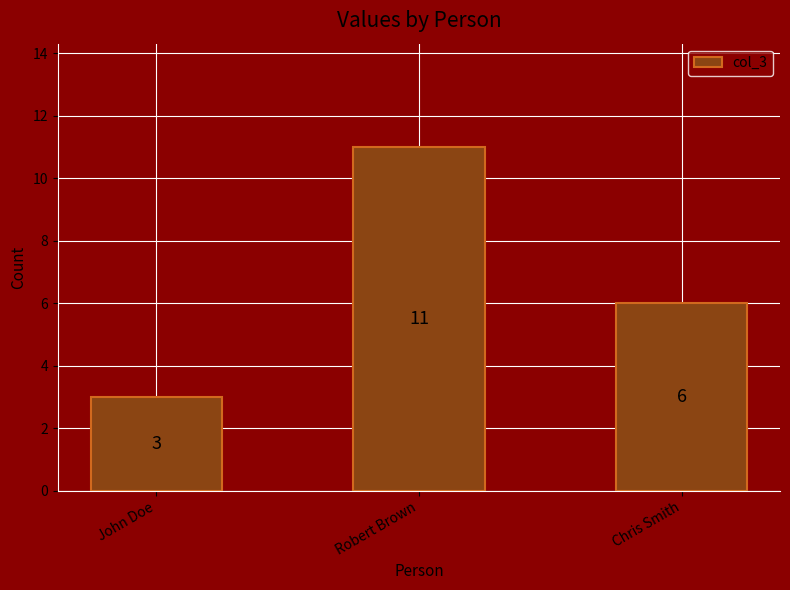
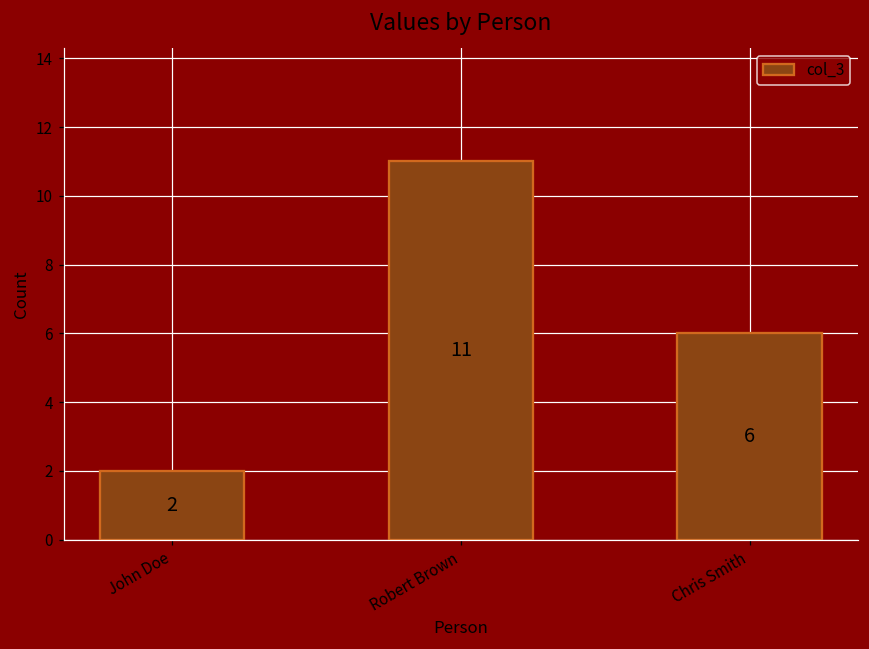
John Doe: 3 -> 2
